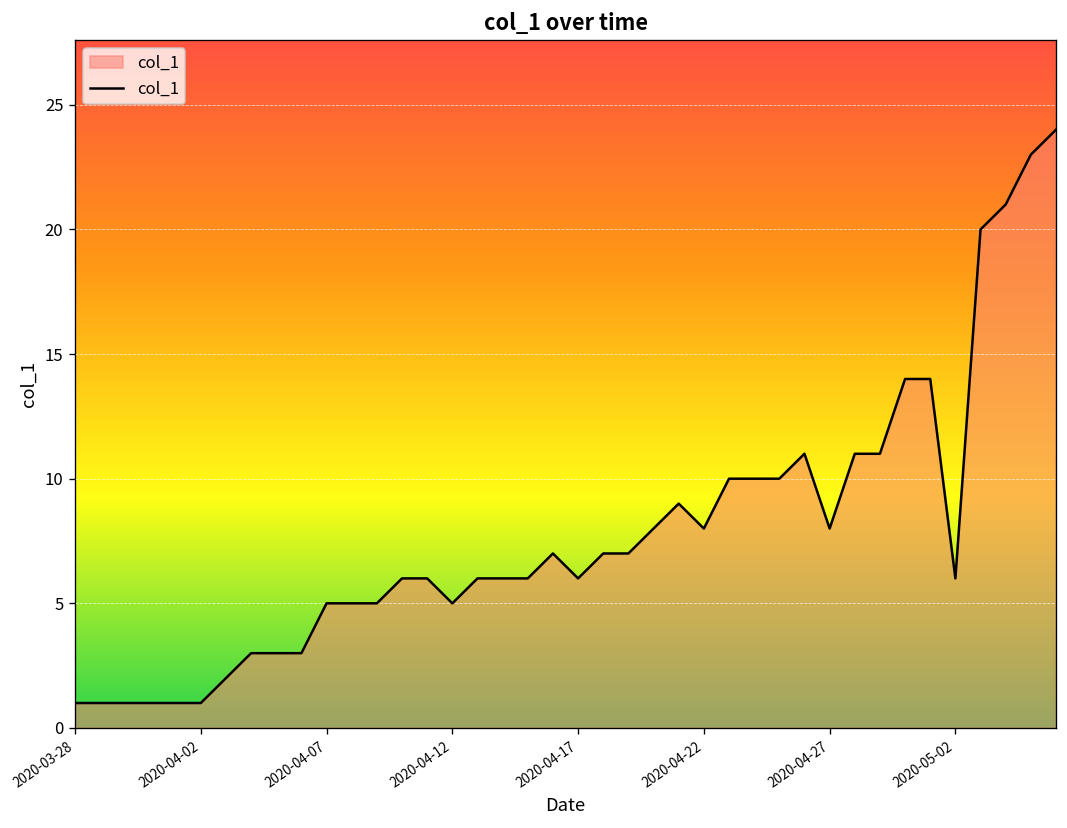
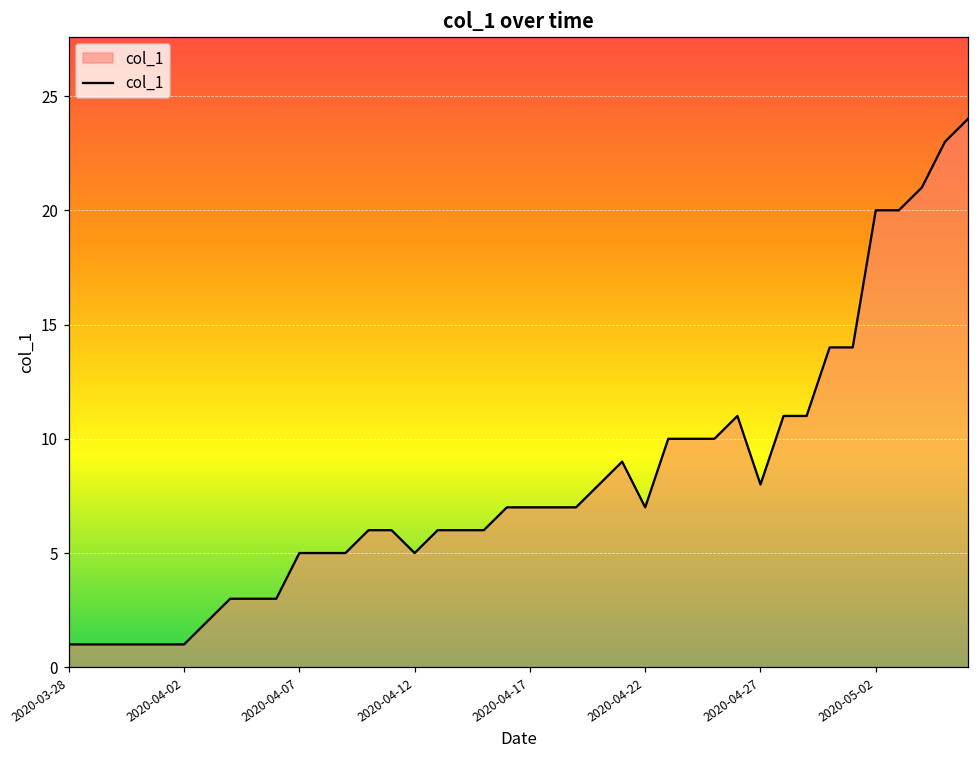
2020-04-17: 6 -> 7
2020-04-22: 8 -> 7
2020-05-02: 6 -> 20
